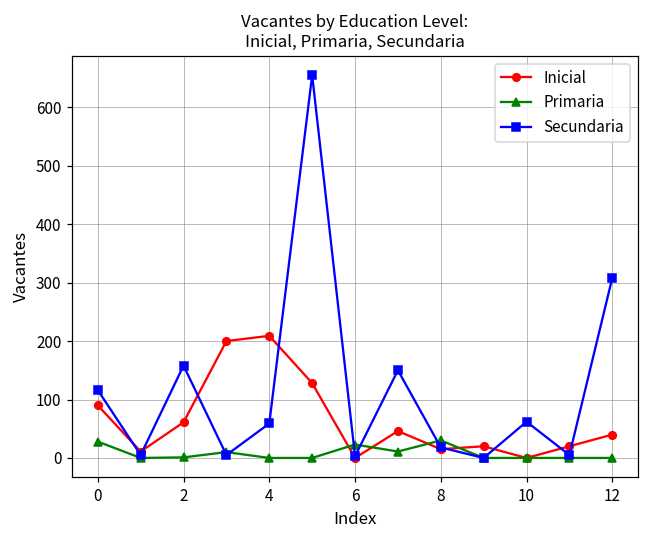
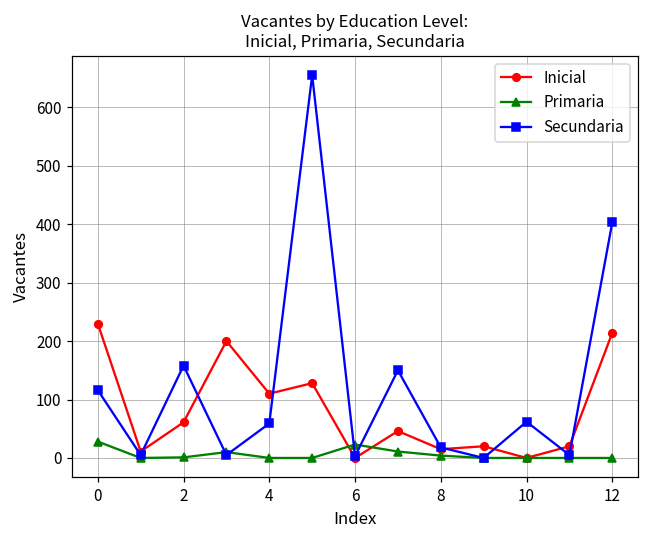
Inicial, 0: 90 -> 230
Inicial, 4: 210 -> 110
Primaria, 8: 30 -> 0
Inicial, 12: 40 -> 210
Secundaria, 12: 310 -> 400
